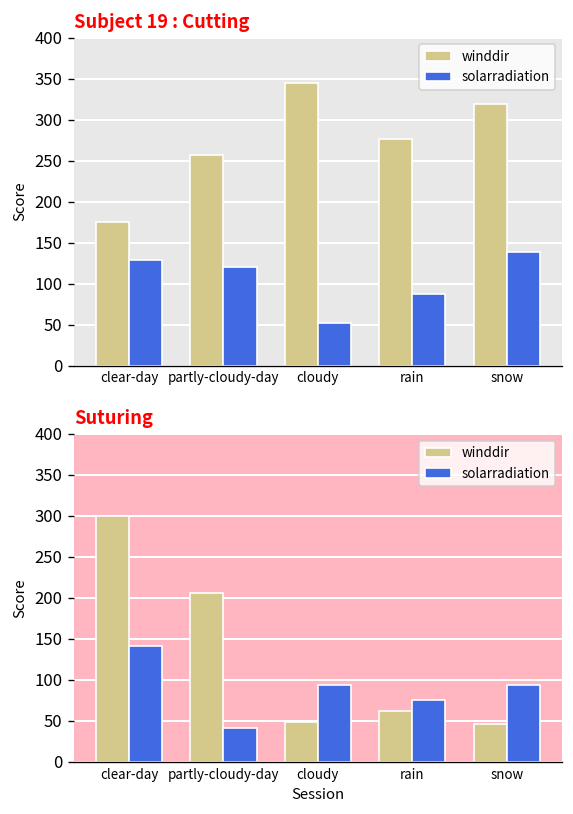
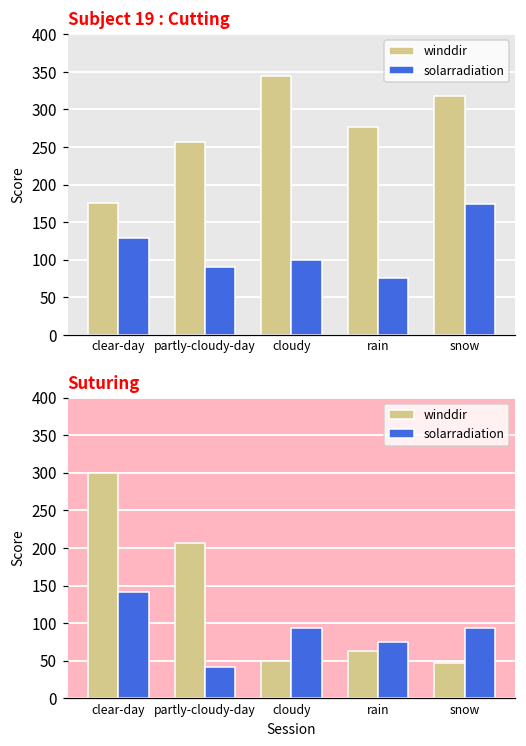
Subject 19 : Cutting, solarradiation, partly-cloudy-day: 120 -> 90
Subject 19 : Cutting, solarradiation, cloudy: 50 -> 100
Subject 19 : Cutting, solarradiation, rain: 90 -> 80
Subject 19 : Cutting, solarradiation, snow: 140 -> 170
